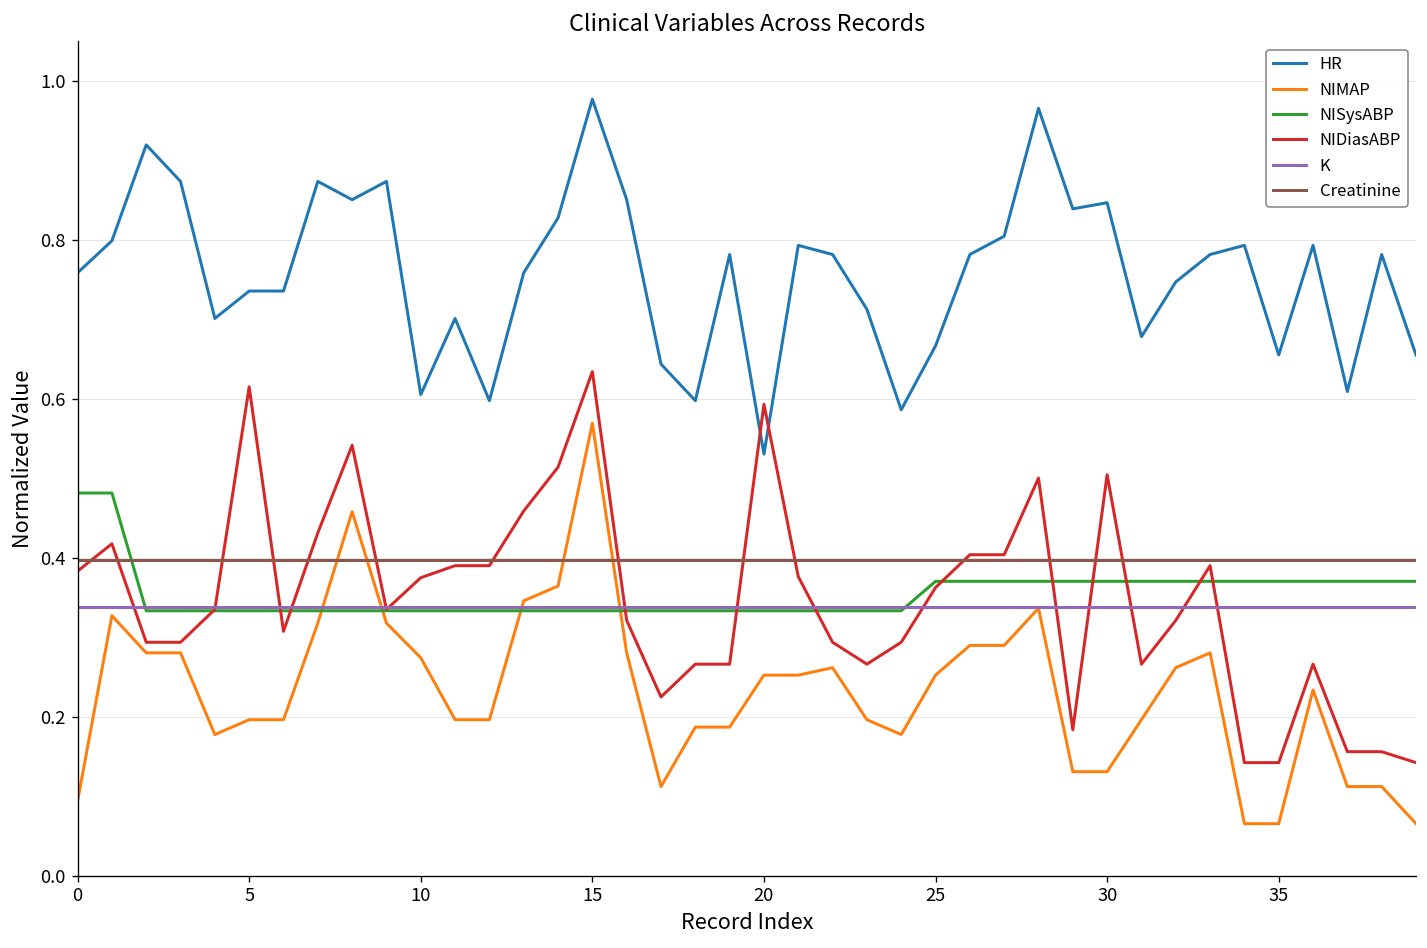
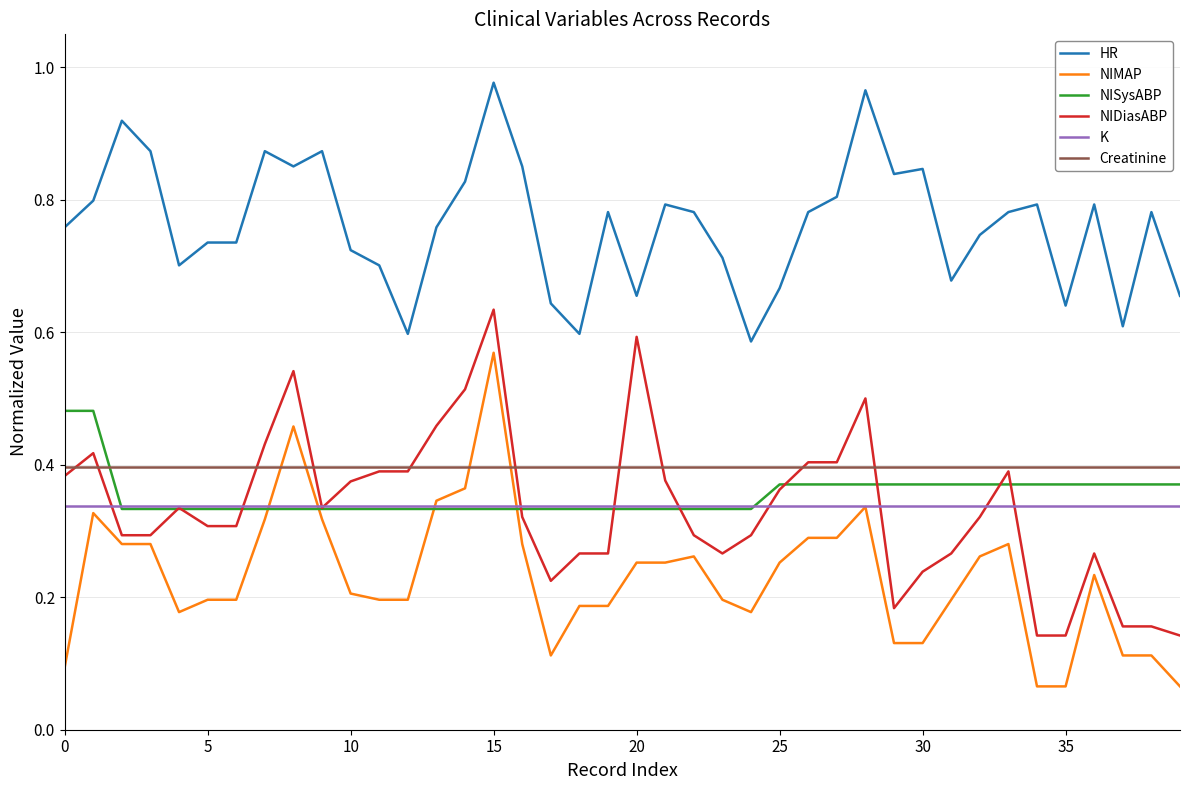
NIDiasABP, 5: 0.62 -> 0.31
HR, 10: 0.61 -> 0.72
NIMAP, 10: 0.27 -> 0.21
HR, 20: 0.53 -> 0.66
NIDiasABP, 30: 0.50 -> 0.24
HR, 35: 0.66 -> 0.64
